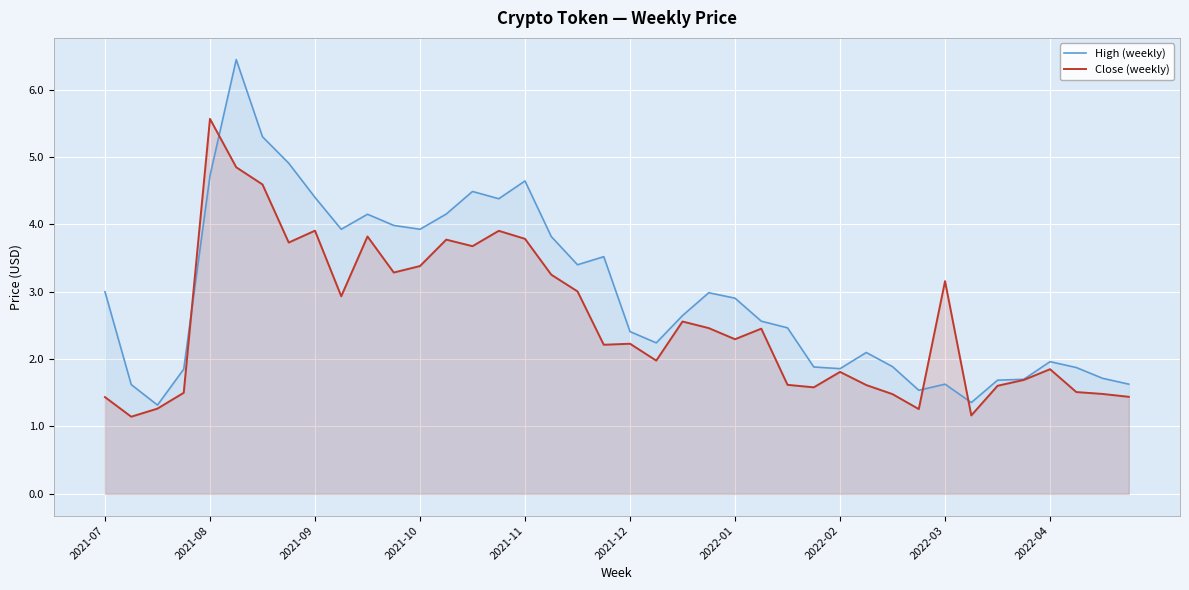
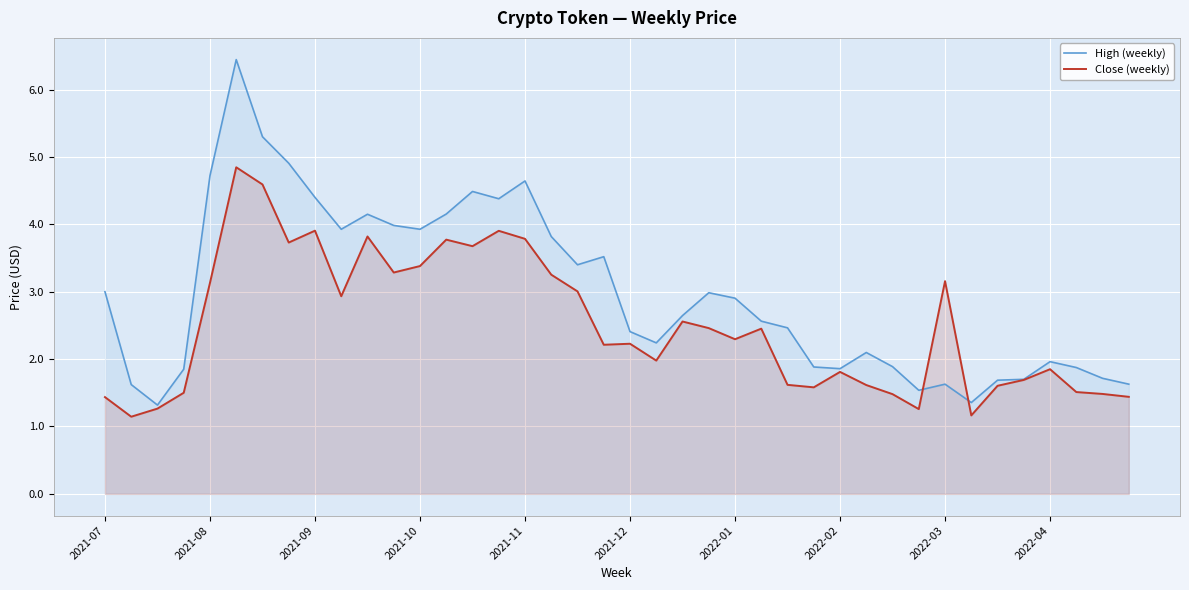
Close (weekly), 2021-08: 5.6 -> 3.1
